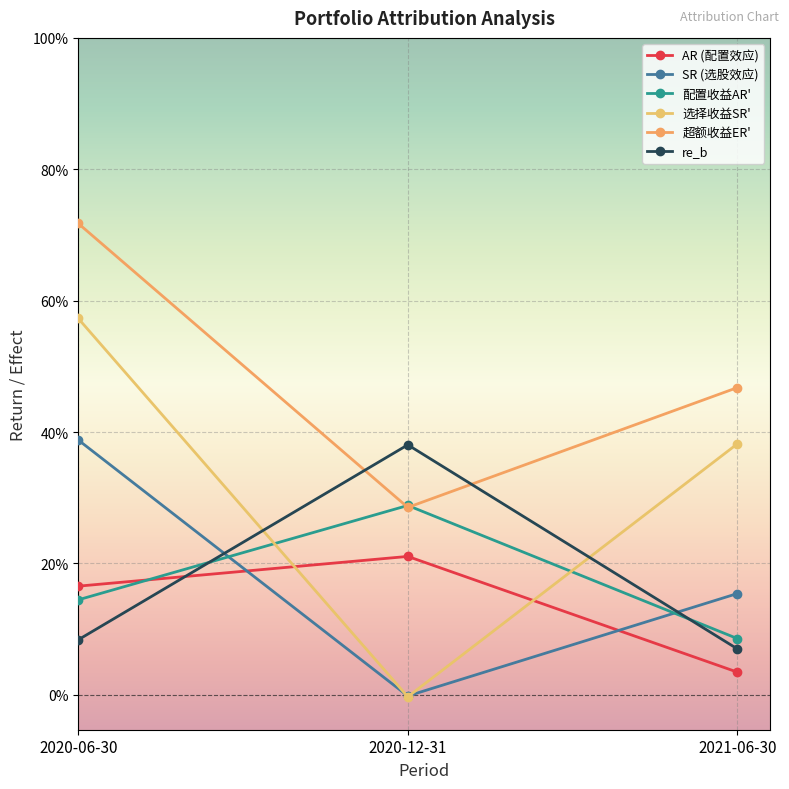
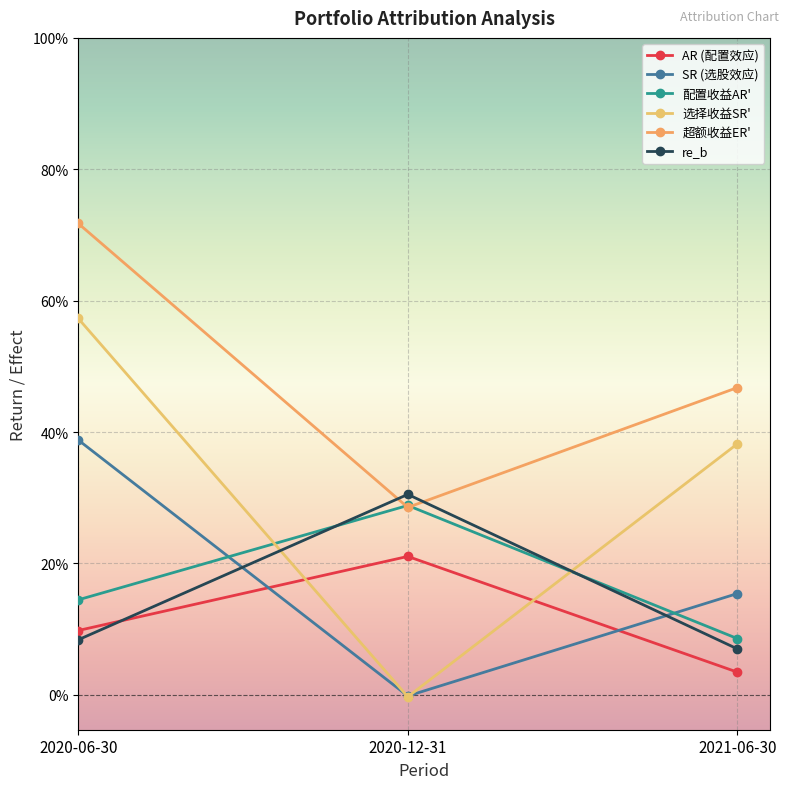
AR (配置效应), 2020-06-30: 17% -> 10%
re_b, 2020-12-31: 38% -> 31%
